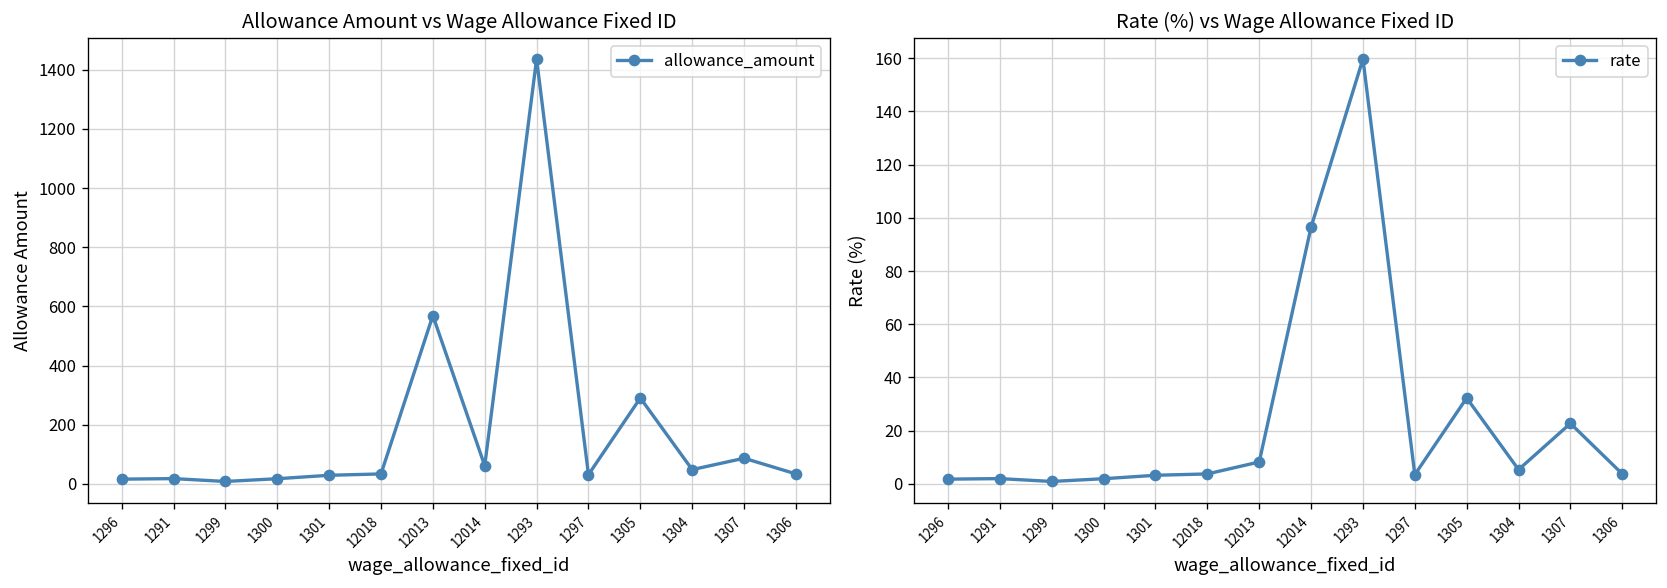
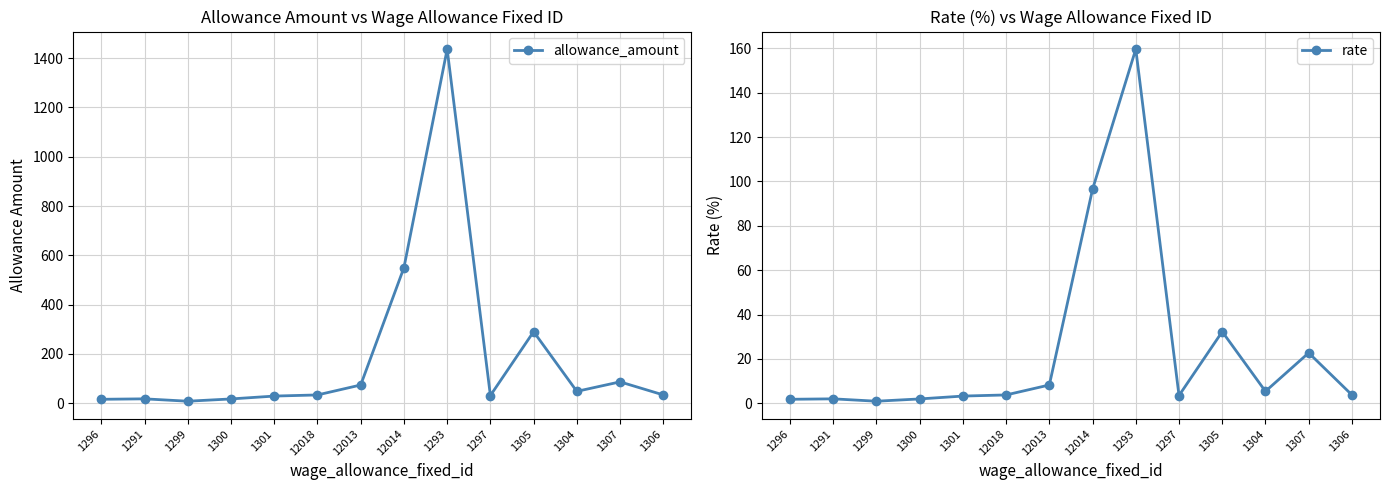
Allowance Amount vs Wage Allowance Fixed ID, 12013: 570 -> 70
Allowance Amount vs Wage Allowance Fixed ID, 12014: 60 -> 550
